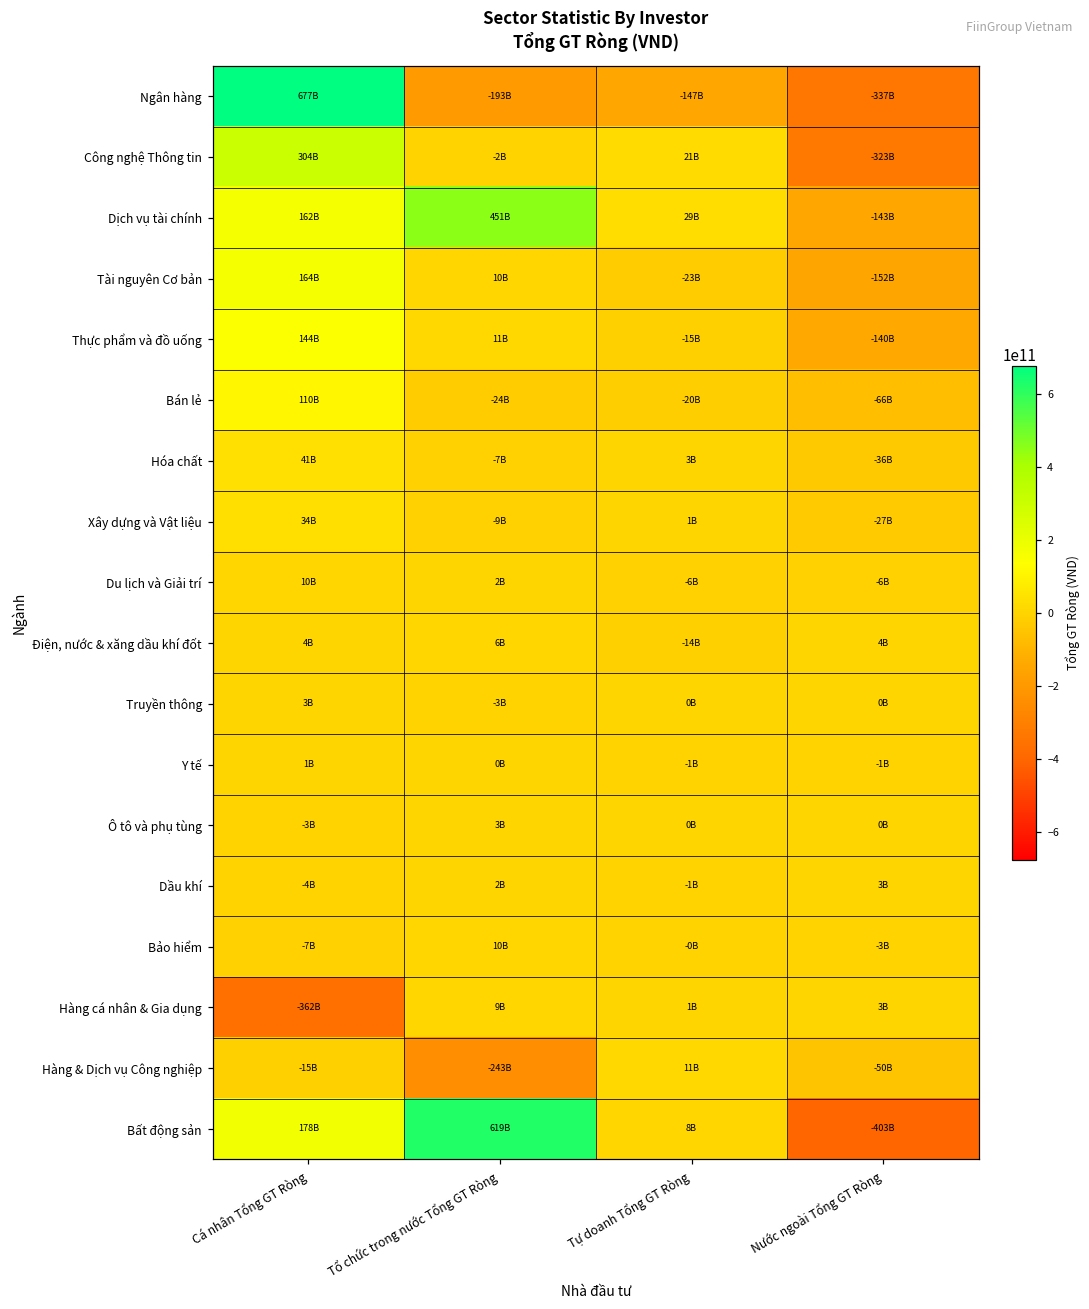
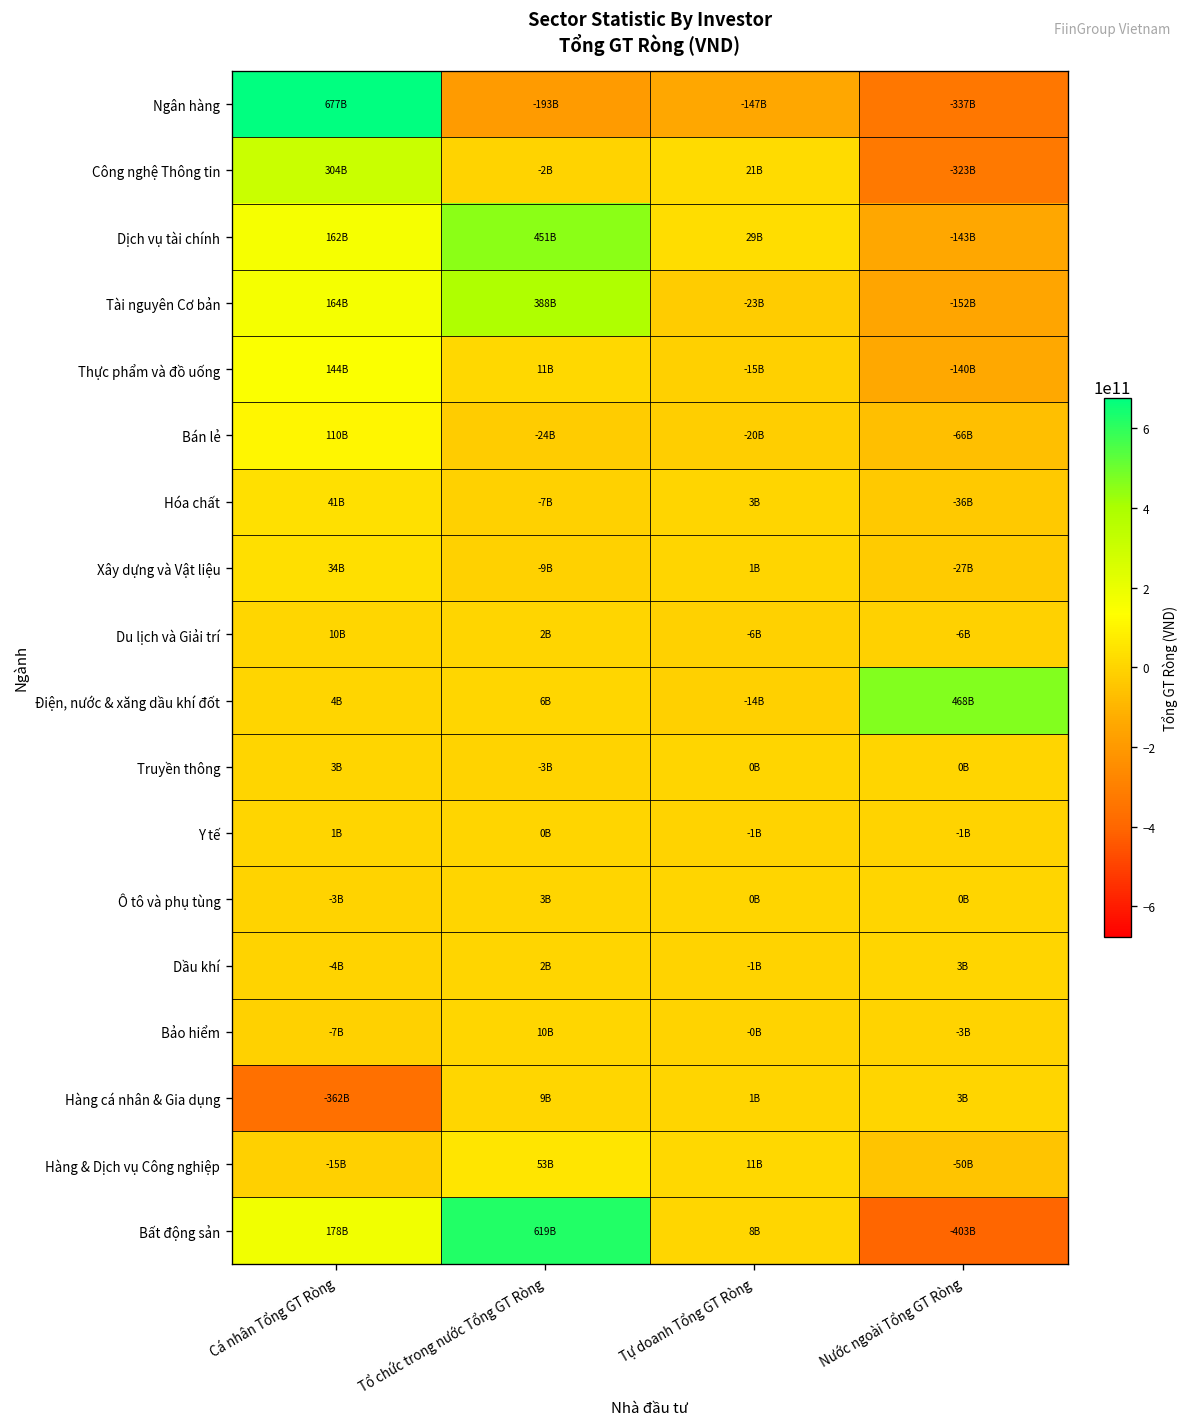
Tài nguyên Cơ bản, Tổ chức trong nước Tổng GT Ròng: 10B -> 388B
Điện, nước & xăng dầu khí đốt, Nước ngoài Tổng GT Ròng: 4B -> 468B
Hàng & Dịch vụ Công nghiệp, Tổ chức trong nước Tổng GT Ròng: -243B -> 53B
